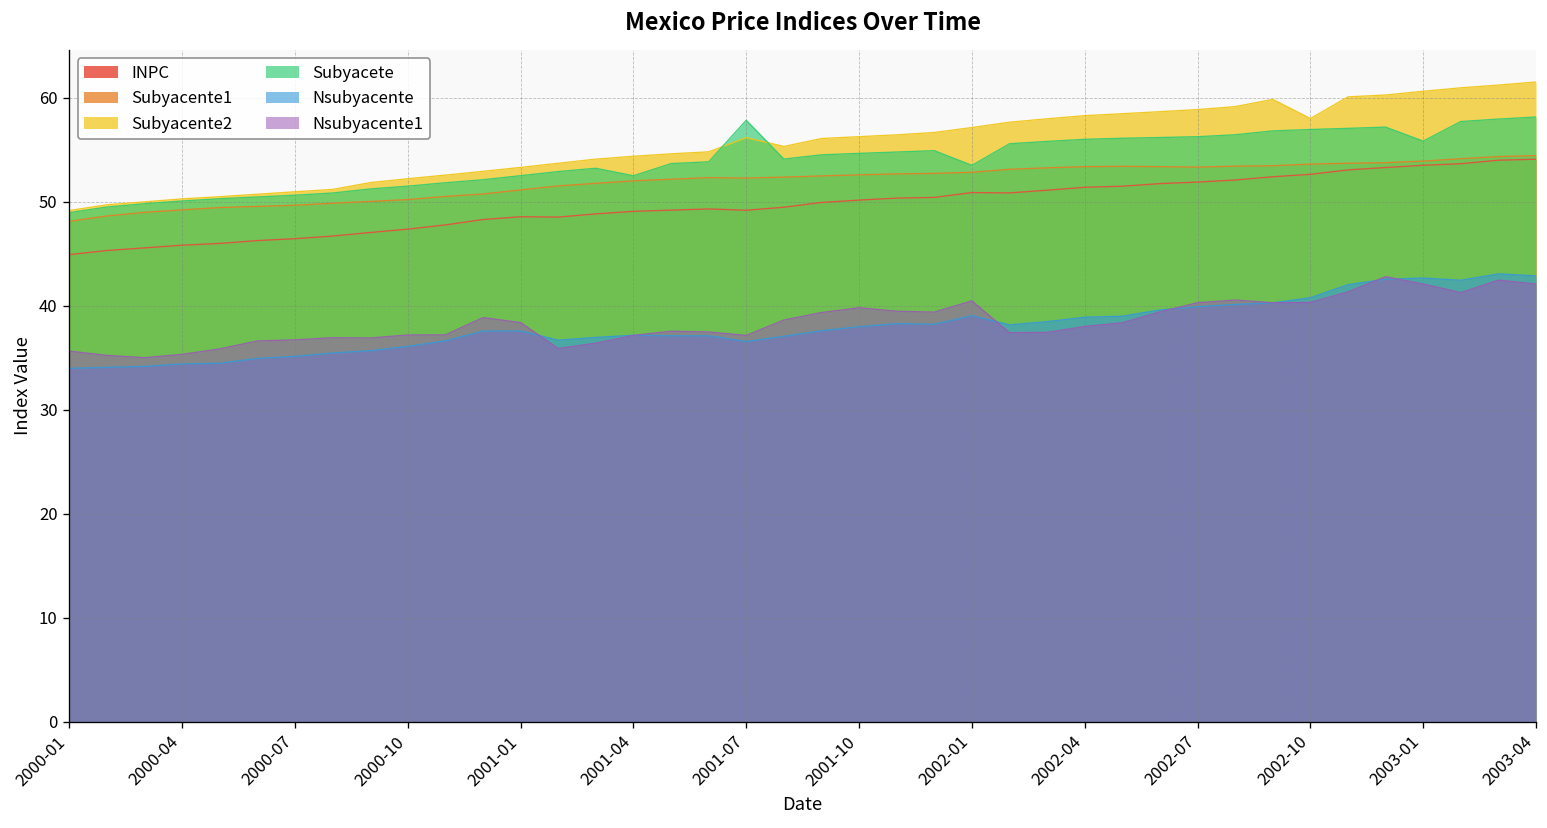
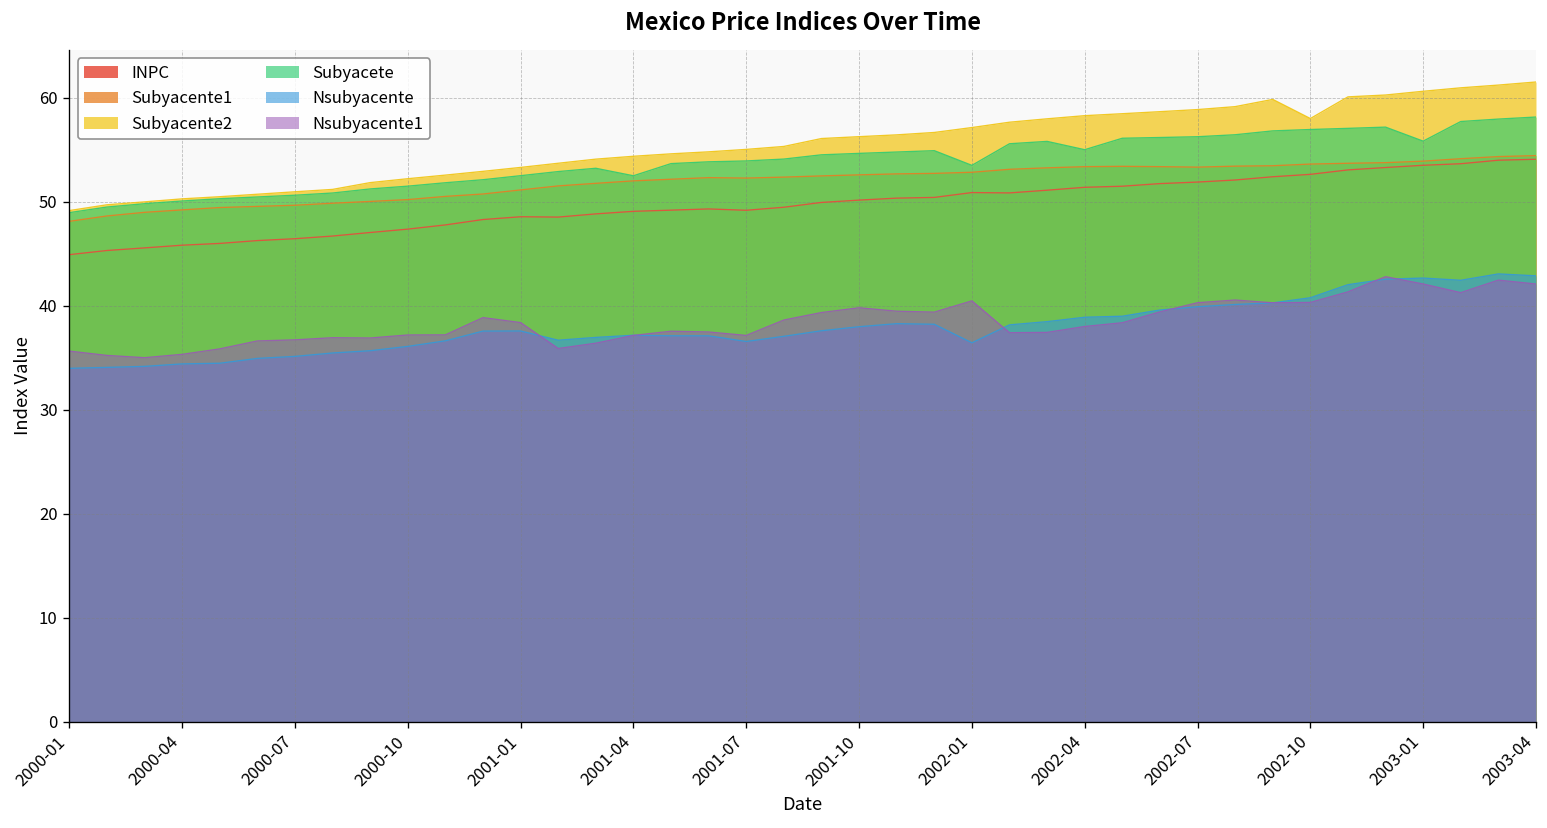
Subyacente2, 2001-07: 56 -> 55
Subyacete, 2001-07: 58 -> 54
Nsubyacente, 2002-01: 39 -> 36
Subyacete, 2002-04: 56 -> 55
